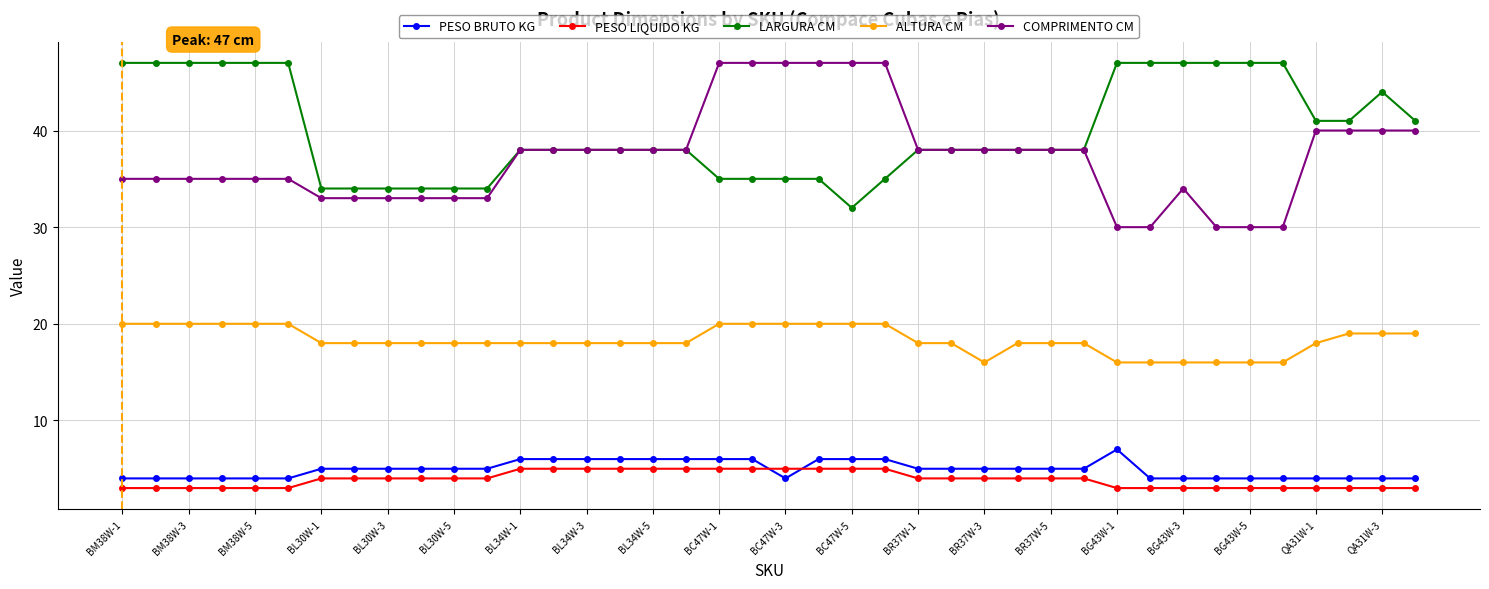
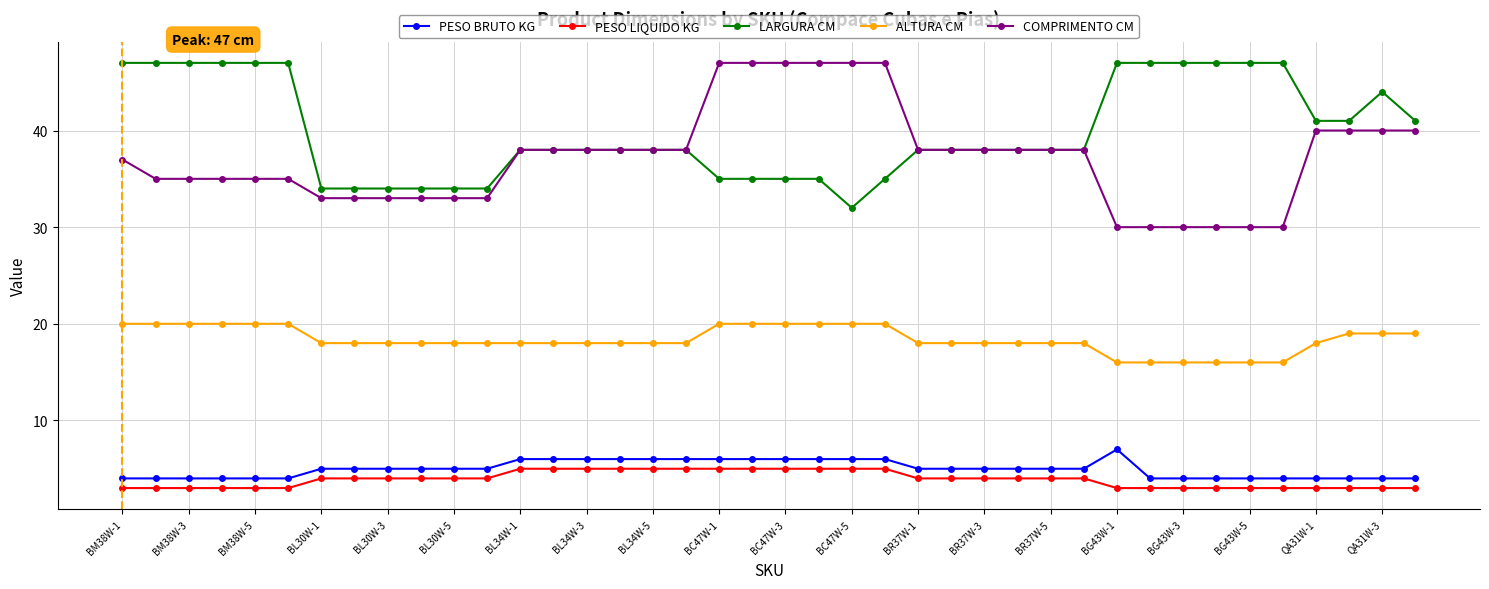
COMPRIMENTO CM, BM38W-1: 35 -> 37
PESO BRUTO KG, BC47W-3: 4 -> 6
ALTURA CM, BR37W-3: 16 -> 18
COMPRIMENTO CM, BG43W-3: 34 -> 30
